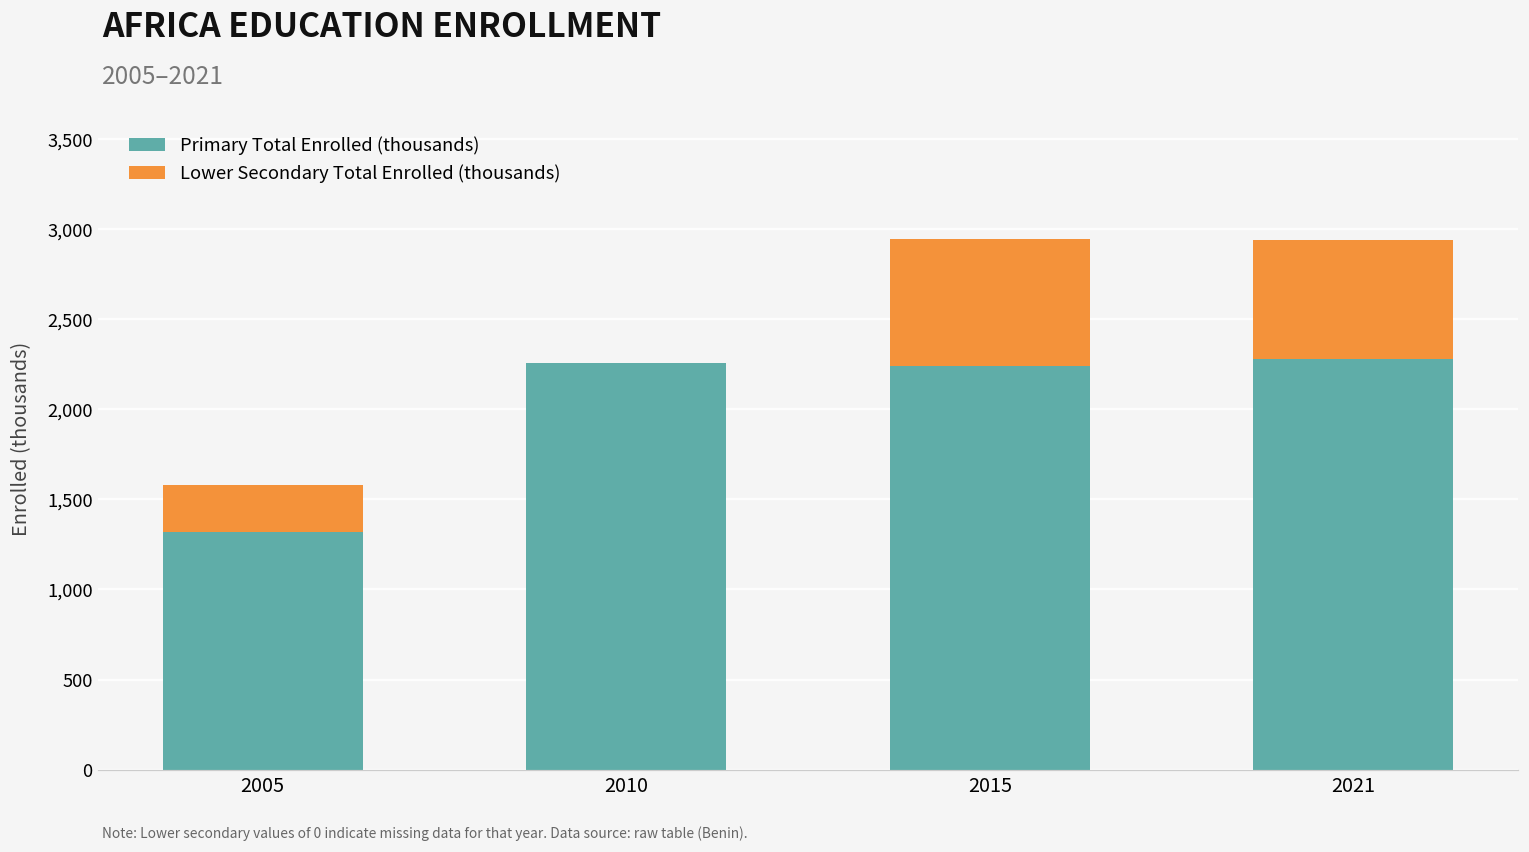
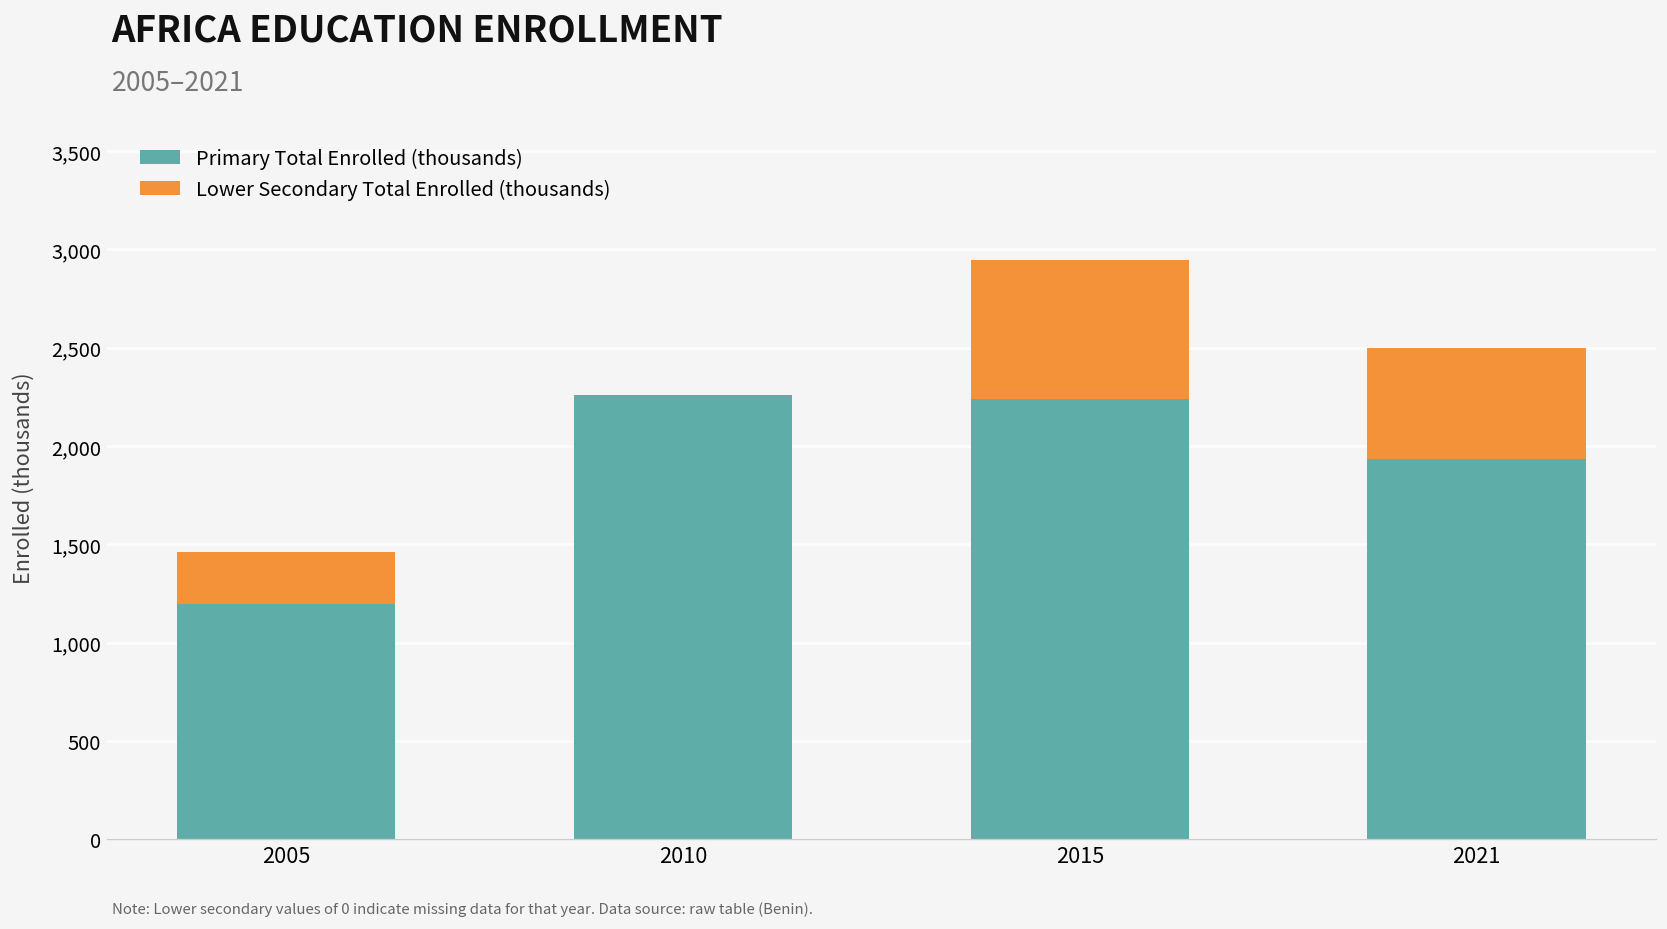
Primary Total Enrolled (thousands), 2005: 1,320 -> 1,200
Primary Total Enrolled (thousands), 2021: 2,280 -> 1,930
Lower Secondary Total Enrolled (thousands), 2021: 660 -> 560
